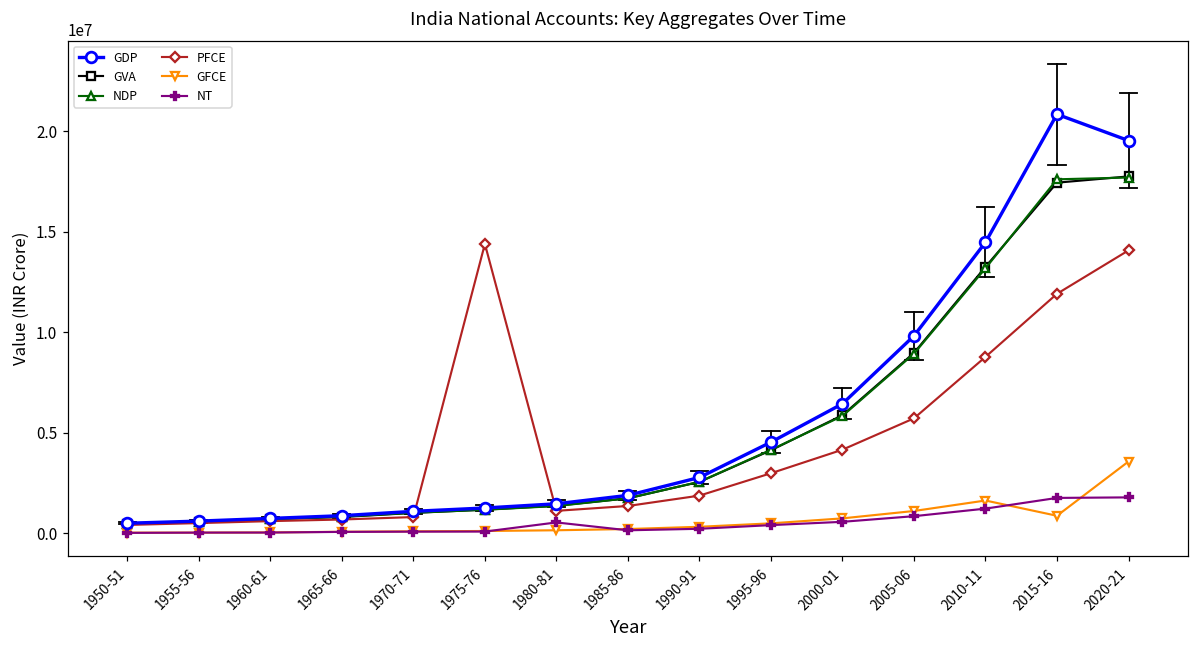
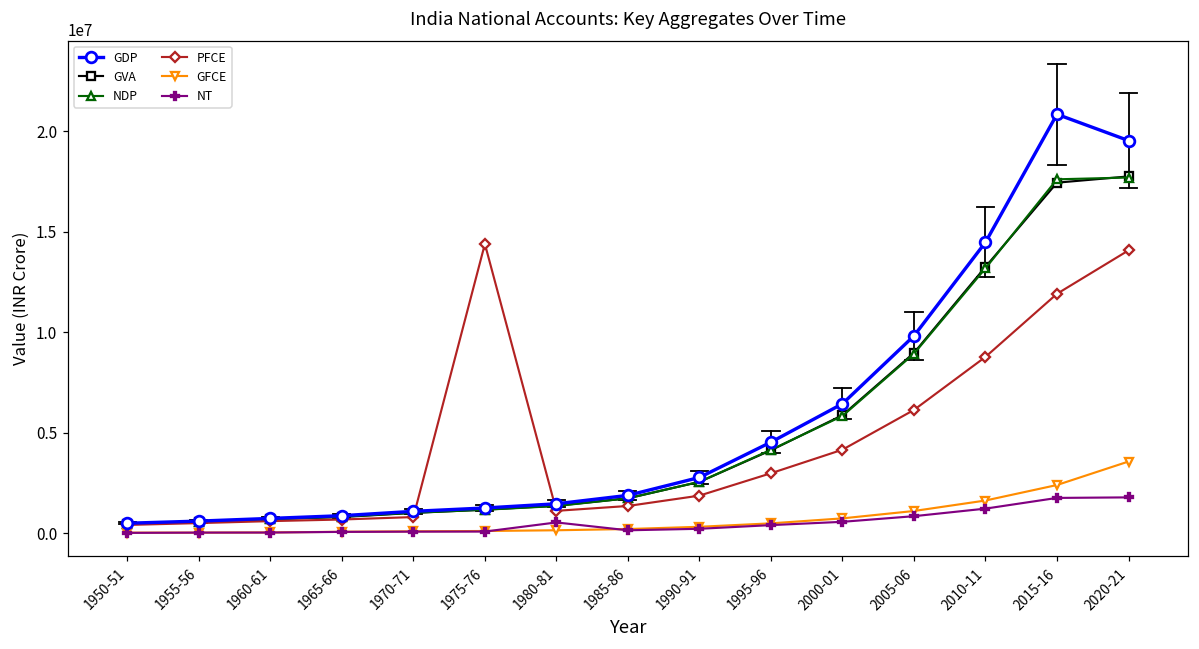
PFCE, 2005-06: 5700000 -> 6100000
GFCE, 2015-16: 900000 -> 2400000
